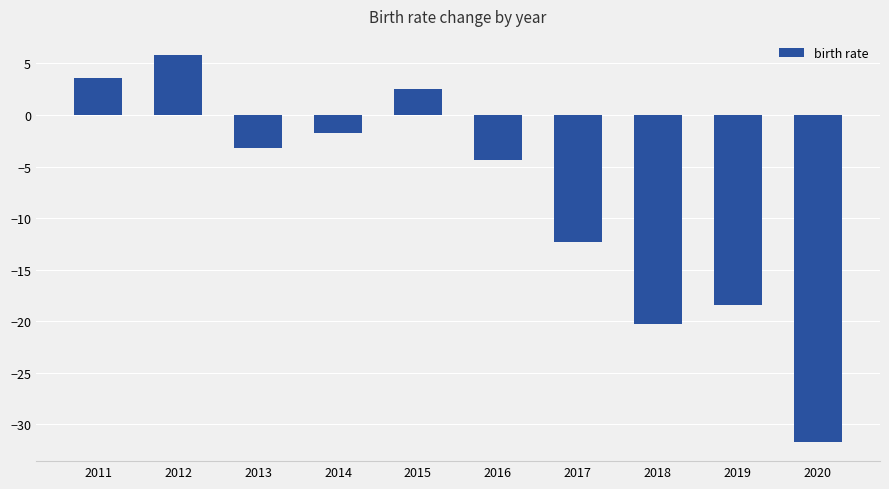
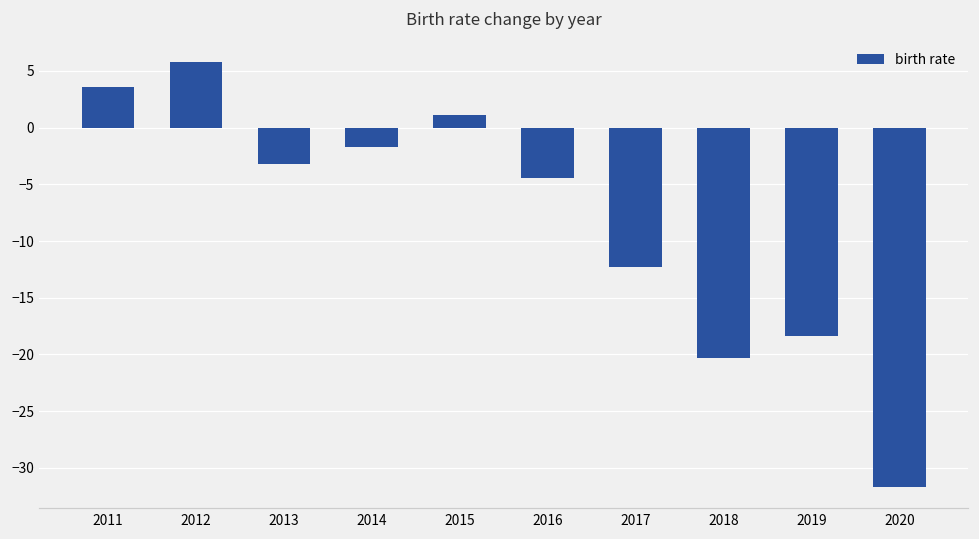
2015: 2.5 -> 1.1
